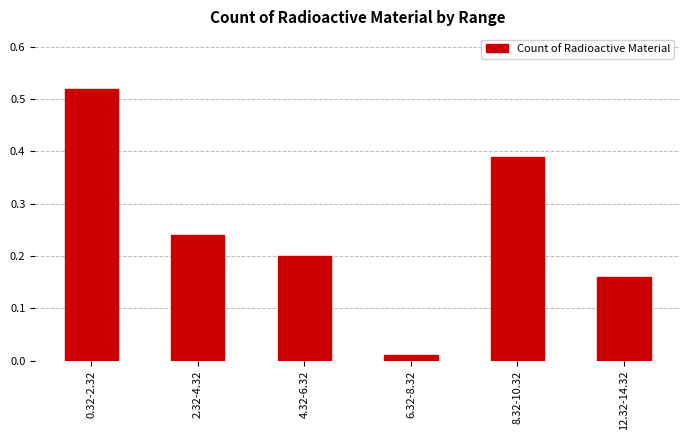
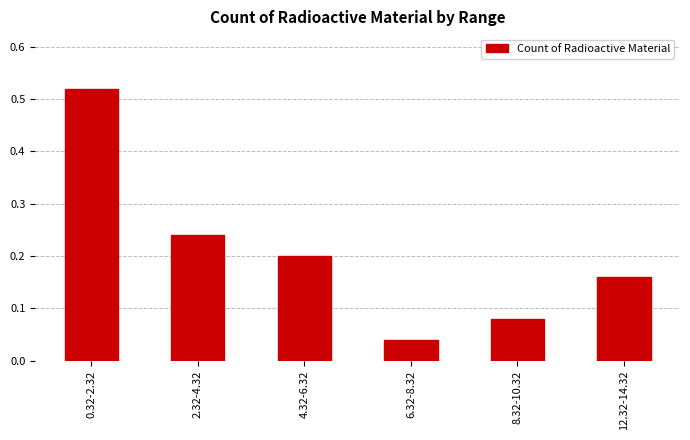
6.32-8.32: 0.01 -> 0.04
8.32-10.32: 0.39 -> 0.08
